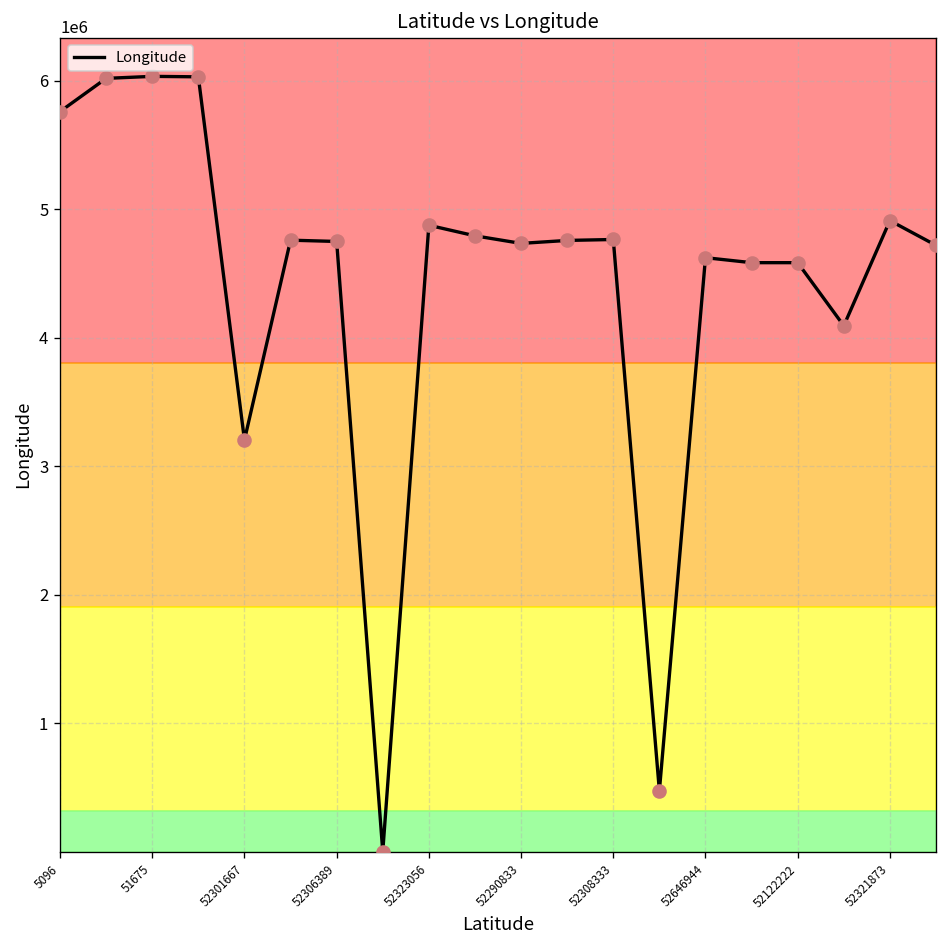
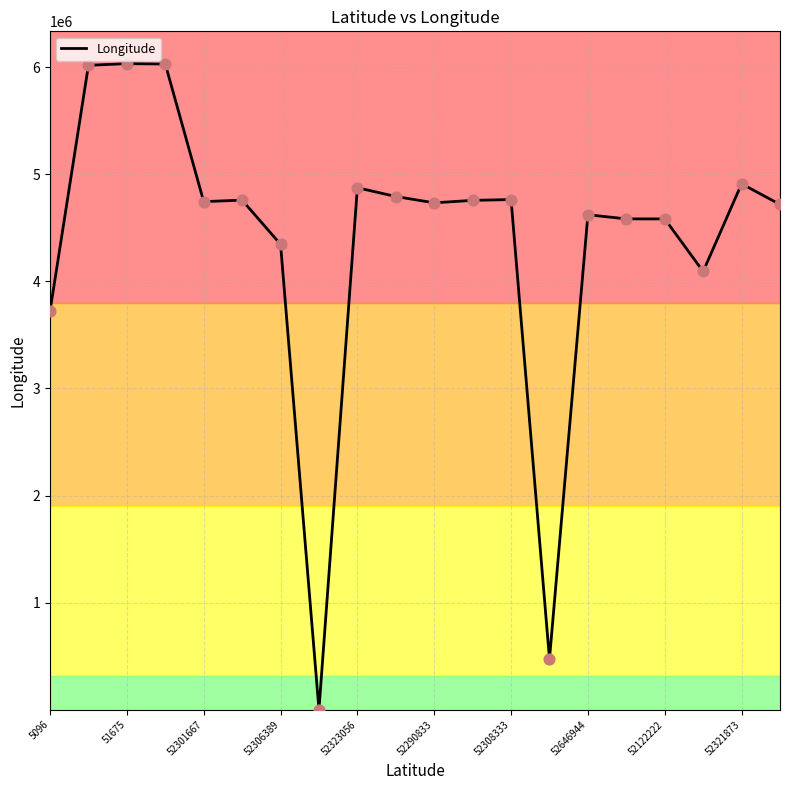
Longitude, 5096: 5760000 -> 3720000
Longitude, 52301667: 3200000 -> 4740000
Longitude, 52306389: 4750000 -> 4350000
